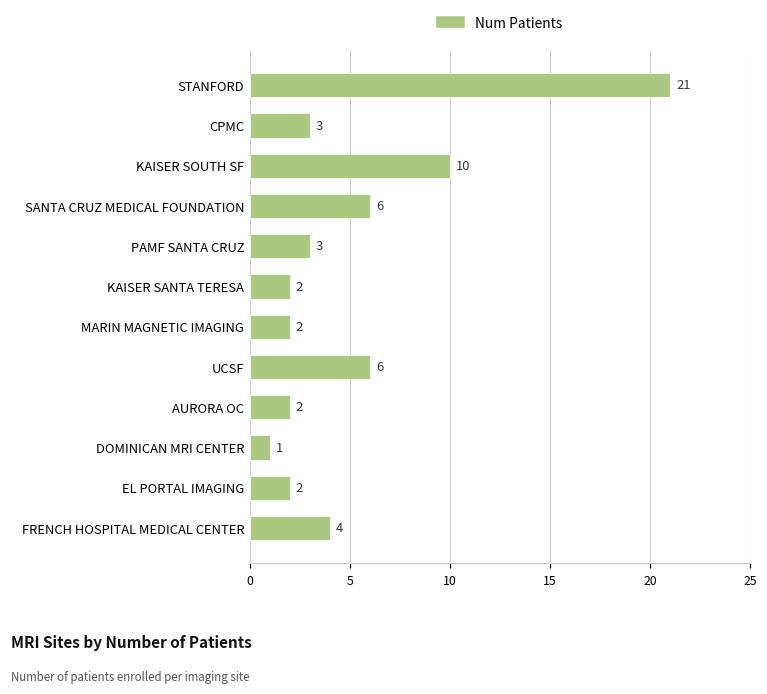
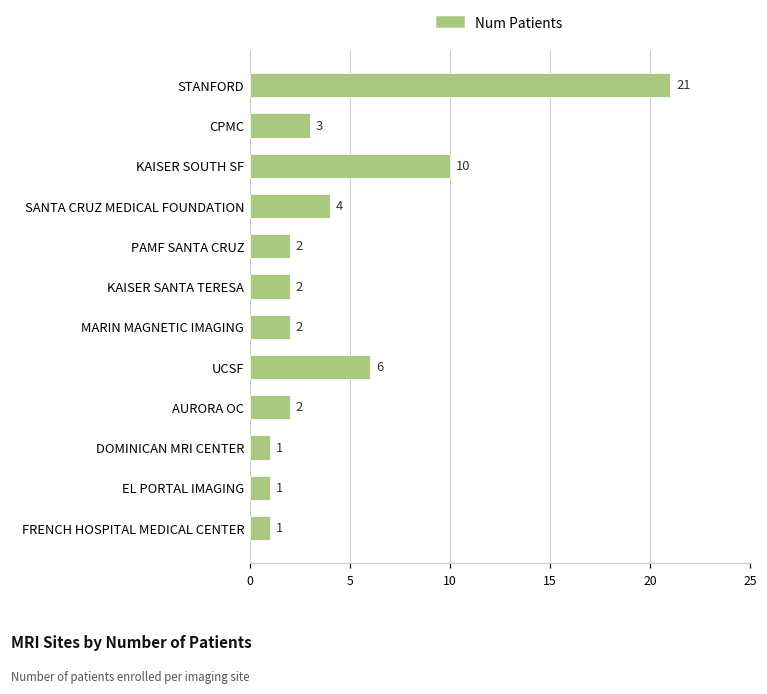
SANTA CRUZ MEDICAL FOUNDATION: 6 -> 4
PAMF SANTA CRUZ: 3 -> 2
EL PORTAL IMAGING: 2 -> 1
FRENCH HOSPITAL MEDICAL CENTER: 4 -> 1
